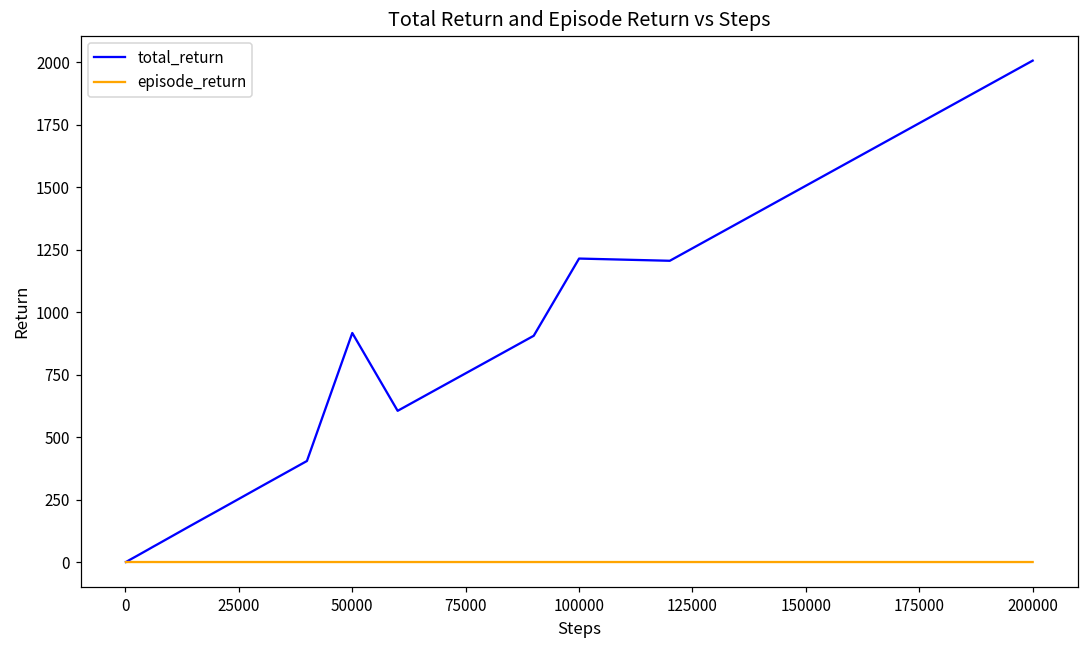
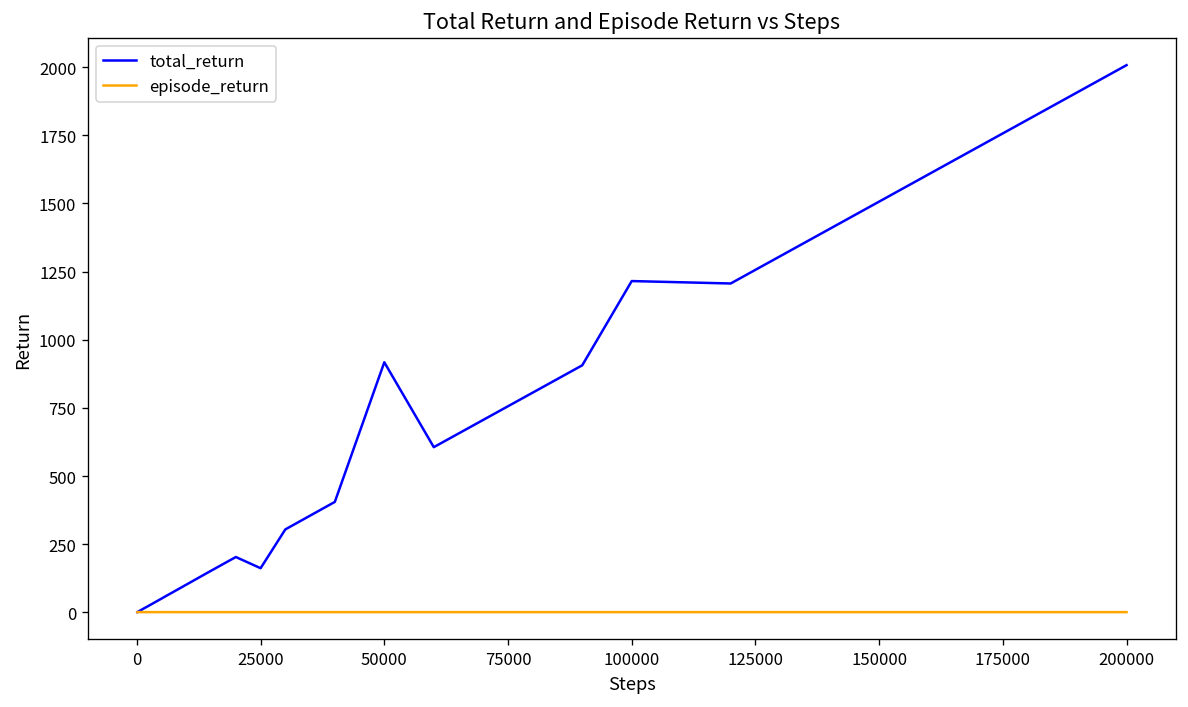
total_return, 25000: 250 -> 160
